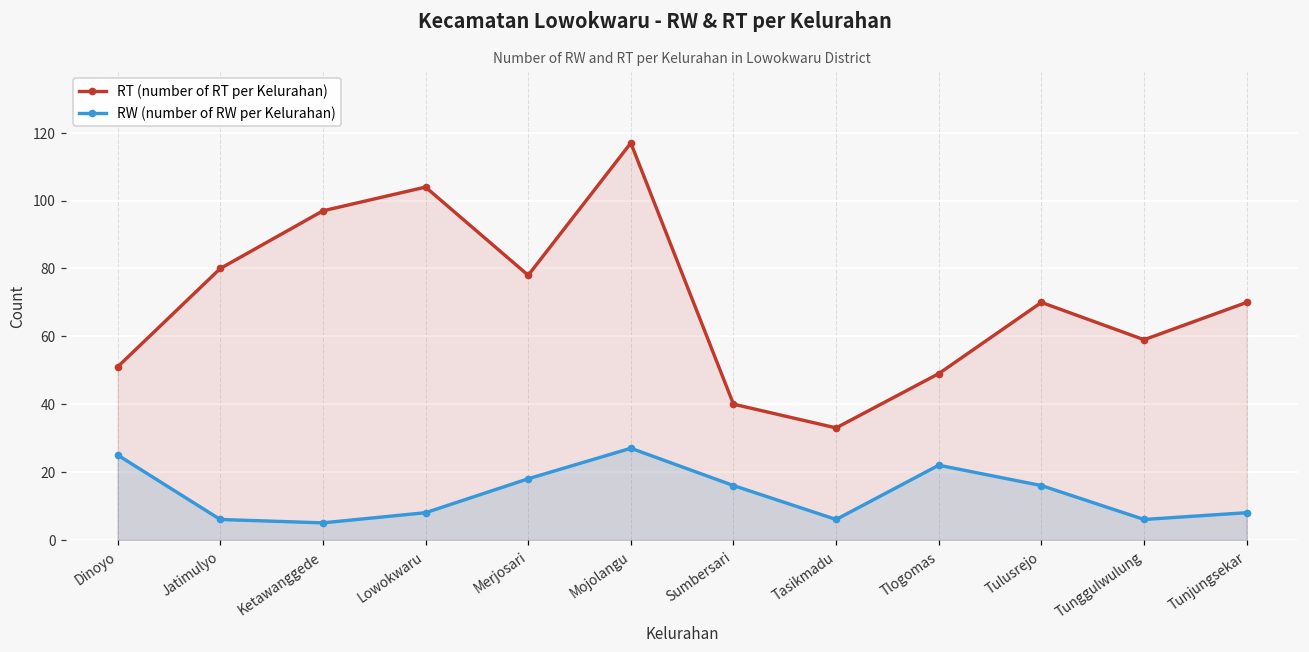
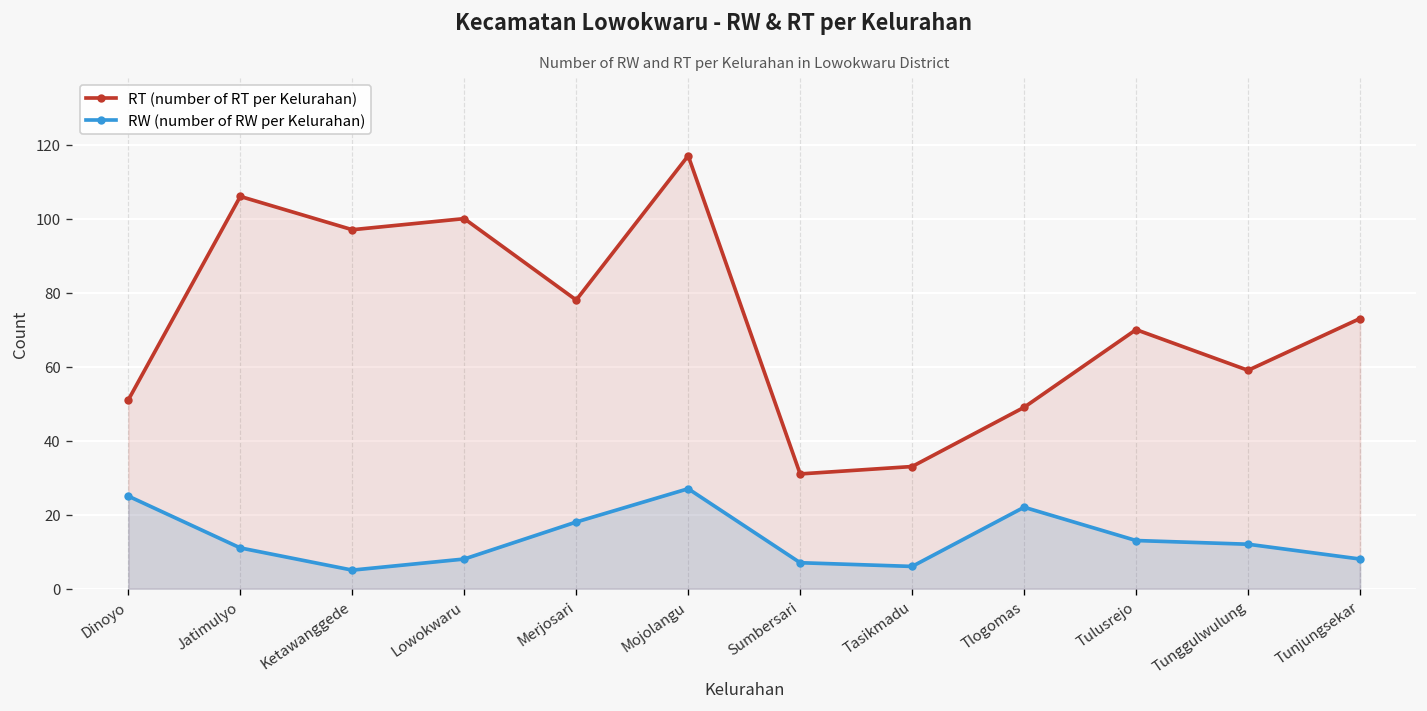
RT (number of RT per Kelurahan), Jatimulyo: 80 -> 106
RW (number of RW per Kelurahan), Jatimulyo: 6 -> 11
RT (number of RT per Kelurahan), Lowokwaru: 104 -> 100
RT (number of RT per Kelurahan), Sumbersari: 40 -> 31
RW (number of RW per Kelurahan), Sumbersari: 16 -> 7
RW (number of RW per Kelurahan), Tulusrejo: 16 -> 13
RW (number of RW per Kelurahan), Tunggulwulung: 6 -> 12
RT (number of RT per Kelurahan), Tunjungsekar: 70 -> 73
